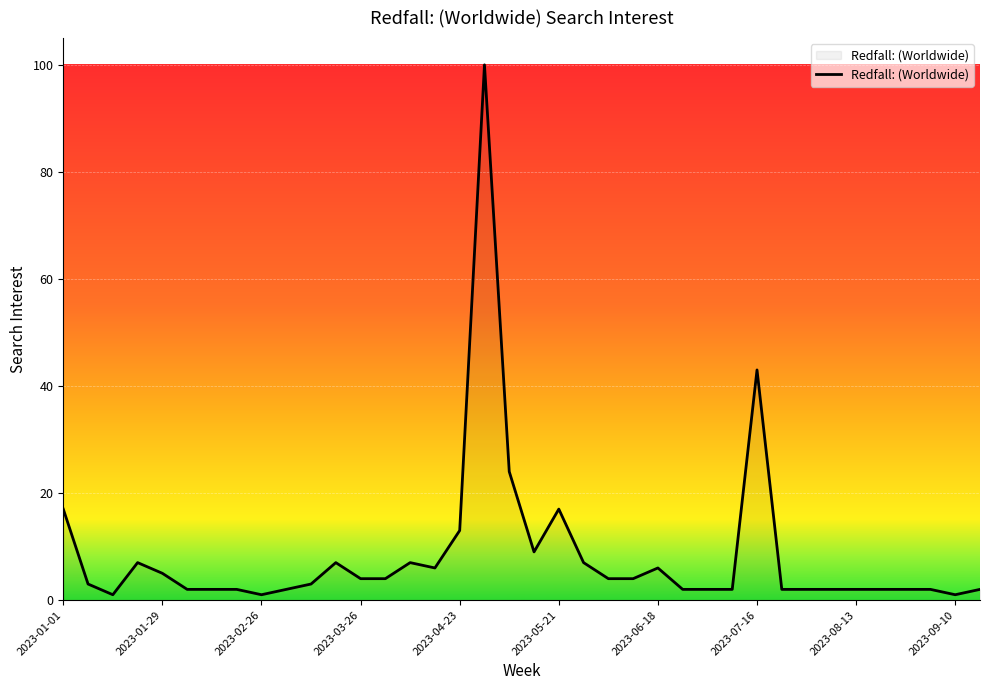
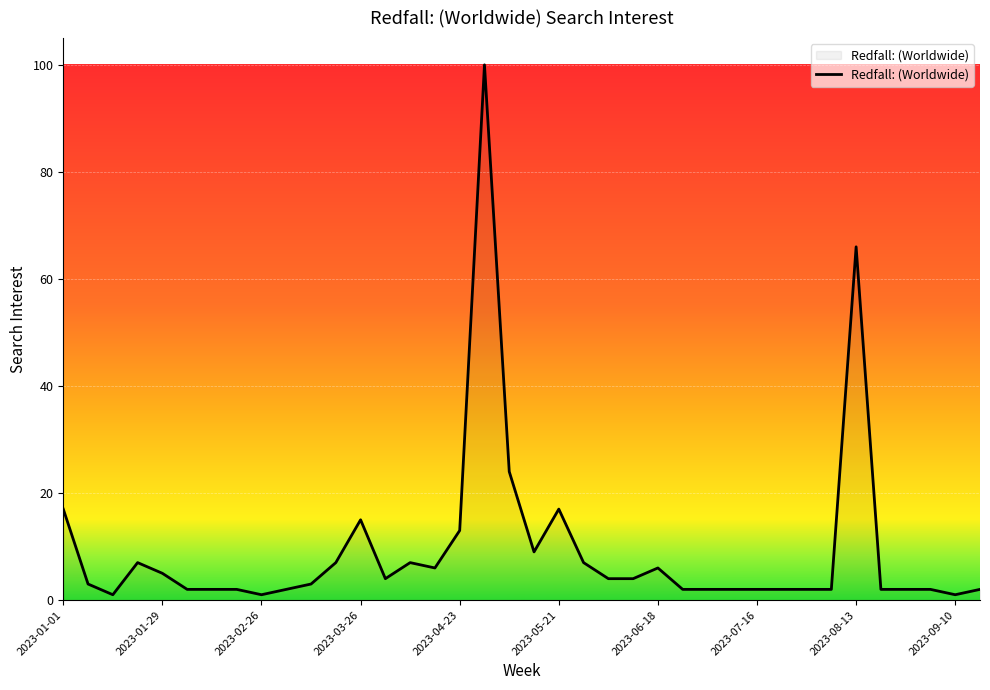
2023-03-26: 4 -> 15
2023-07-16: 43 -> 2
2023-08-13: 2 -> 66
